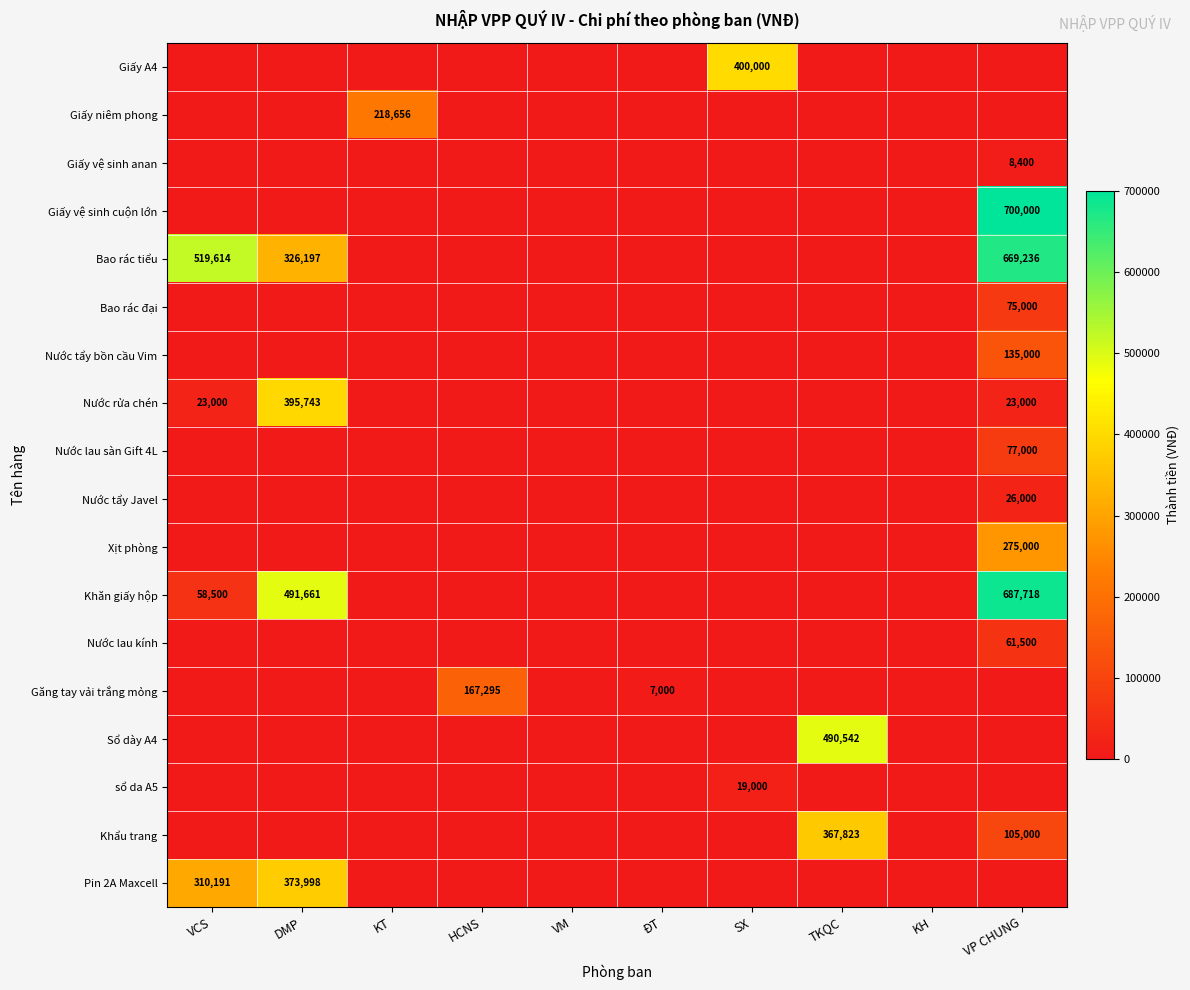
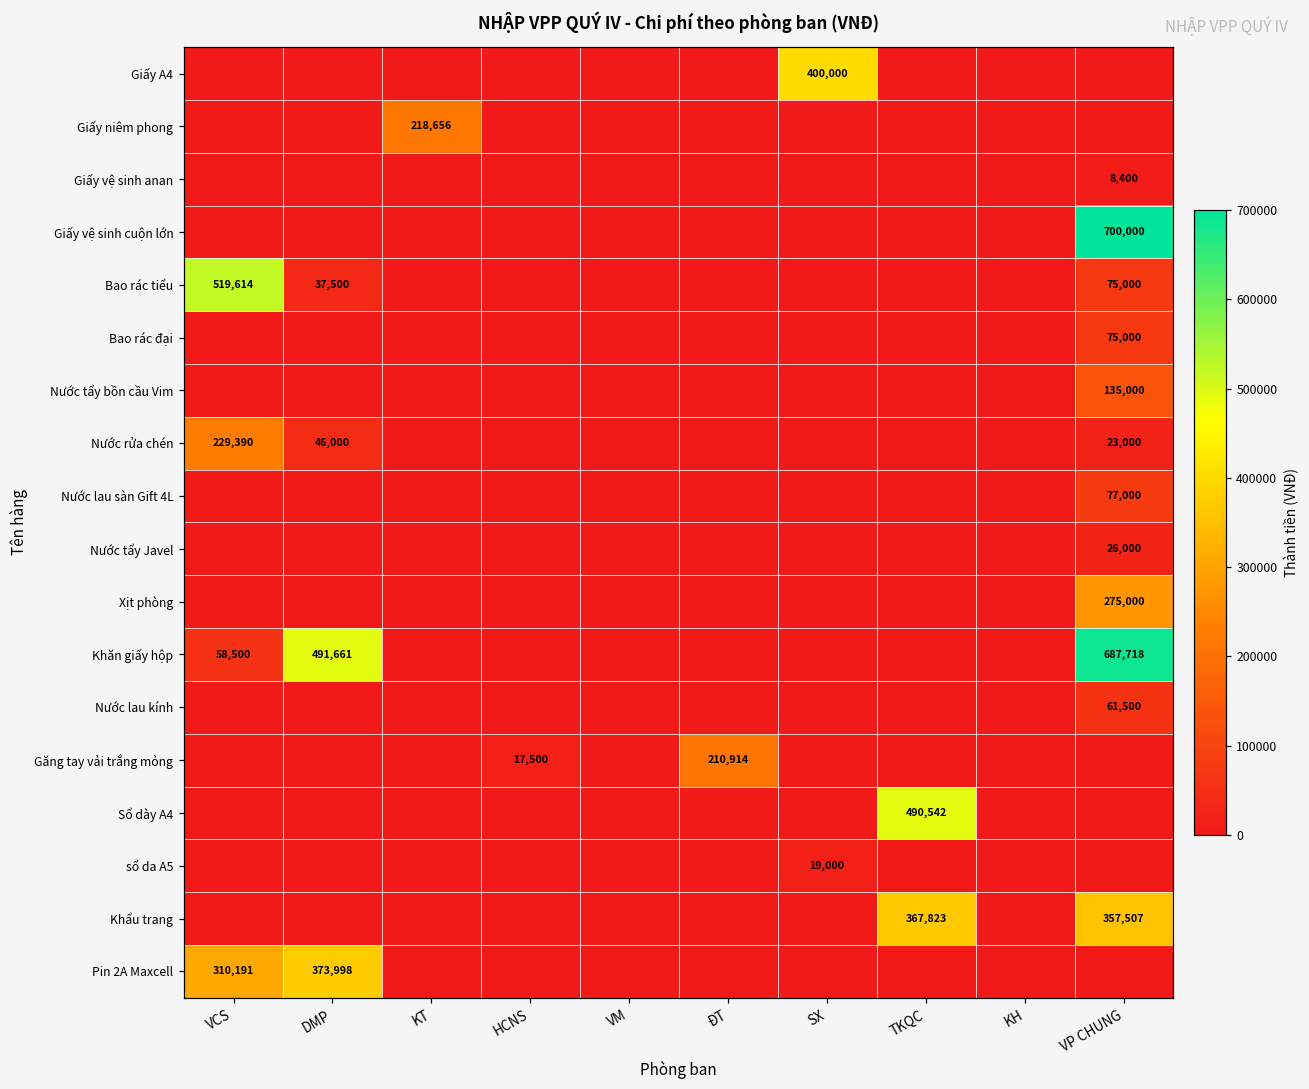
Bao rác tiểu, DMP: 326,197 -> 37,500
Bao rác tiểu, VP CHUNG: 669,236 -> 75,000
Nước rửa chén, VCS: 23,000 -> 229,390
Nước rửa chén, DMP: 395,743 -> 46,000
Găng tay vải trắng mỏng, HCNS: 167,295 -> 17,500
Găng tay vải trắng mỏng, ĐT: 7,000 -> 210,914
Khẩu trang, VP CHUNG: 105,000 -> 357,507
